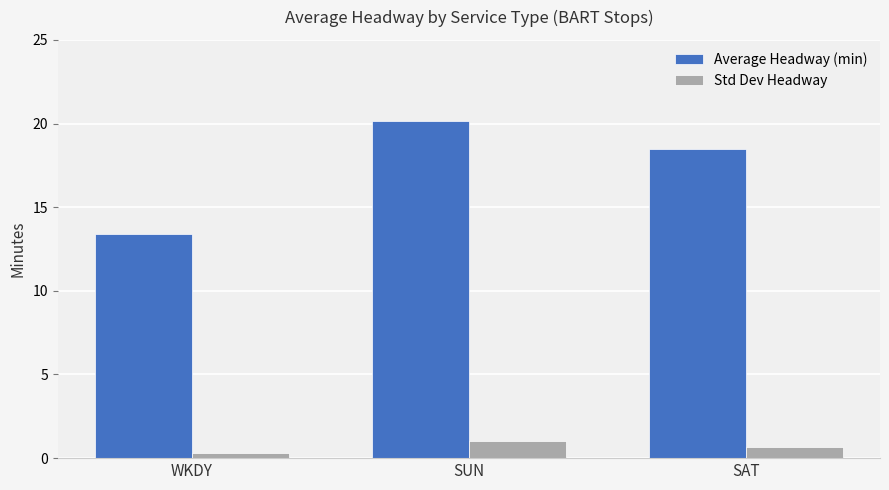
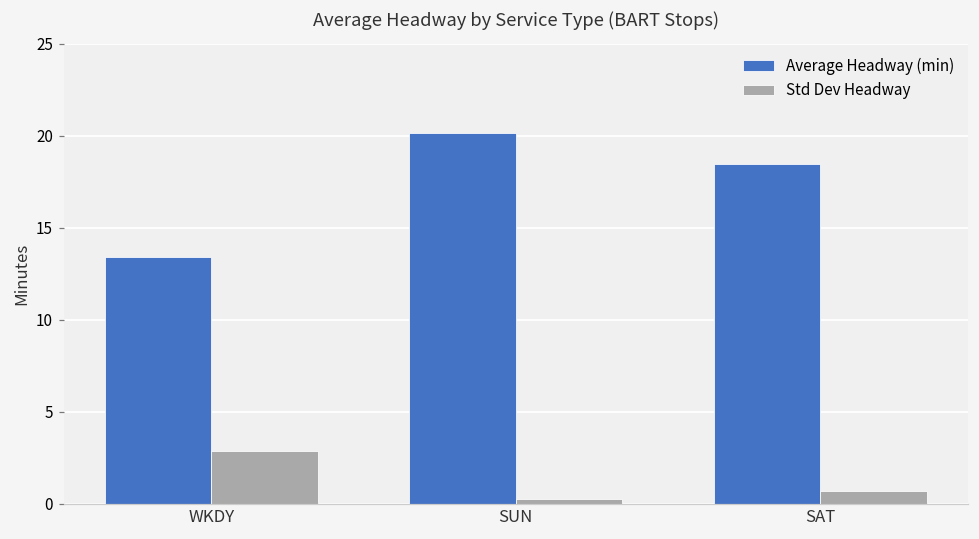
Std Dev Headway, WKDY: 0.3 -> 2.9
Std Dev Headway, SUN: 1.0 -> 0.3
